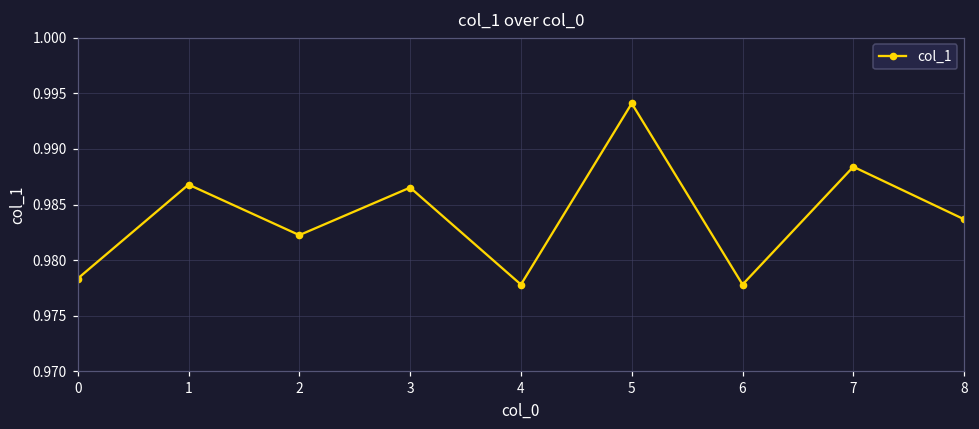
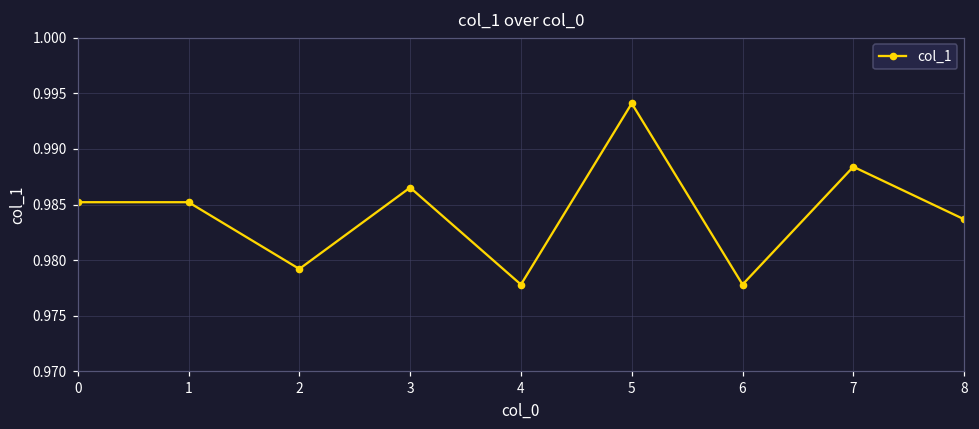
0: 0.9783 -> 0.9852
1: 0.9868 -> 0.9852
2: 0.9822 -> 0.9792
